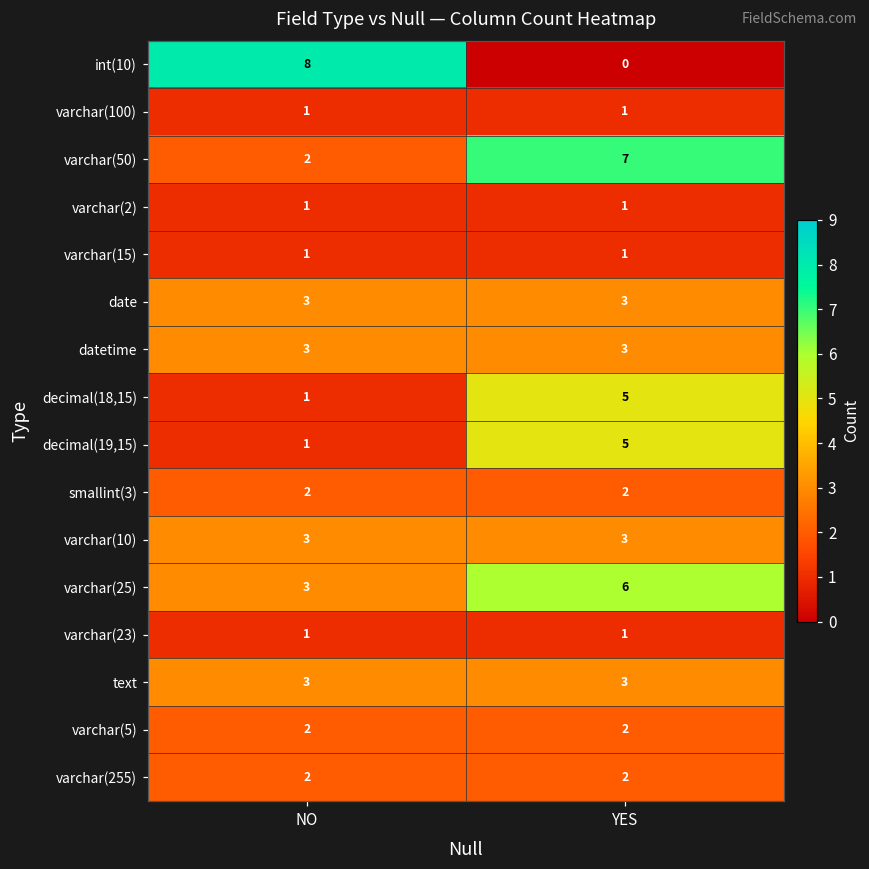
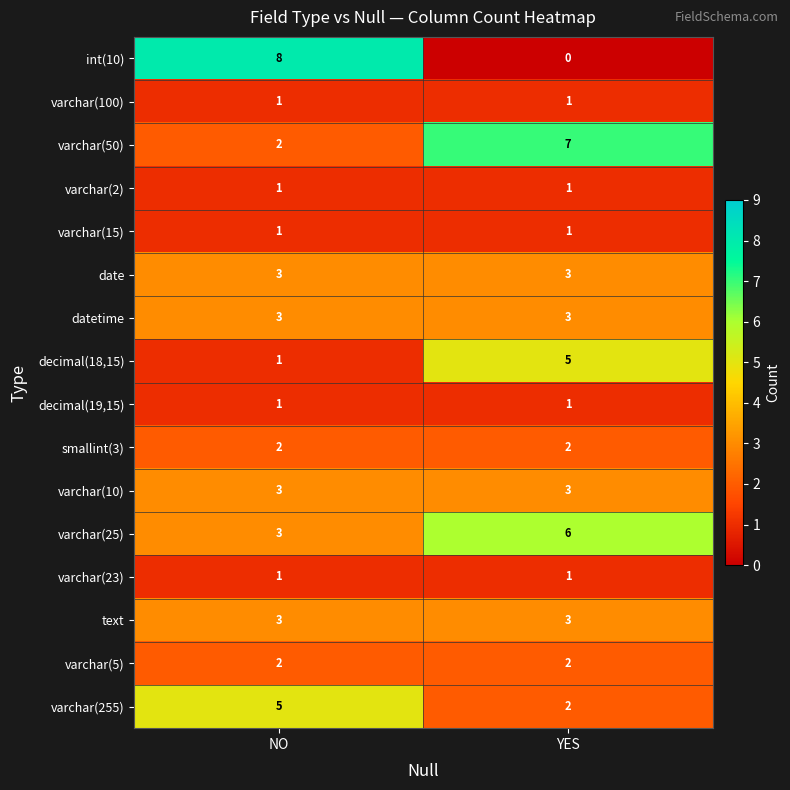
decimal(19,15), YES: 5 -> 1
varchar(255), NO: 2 -> 5
